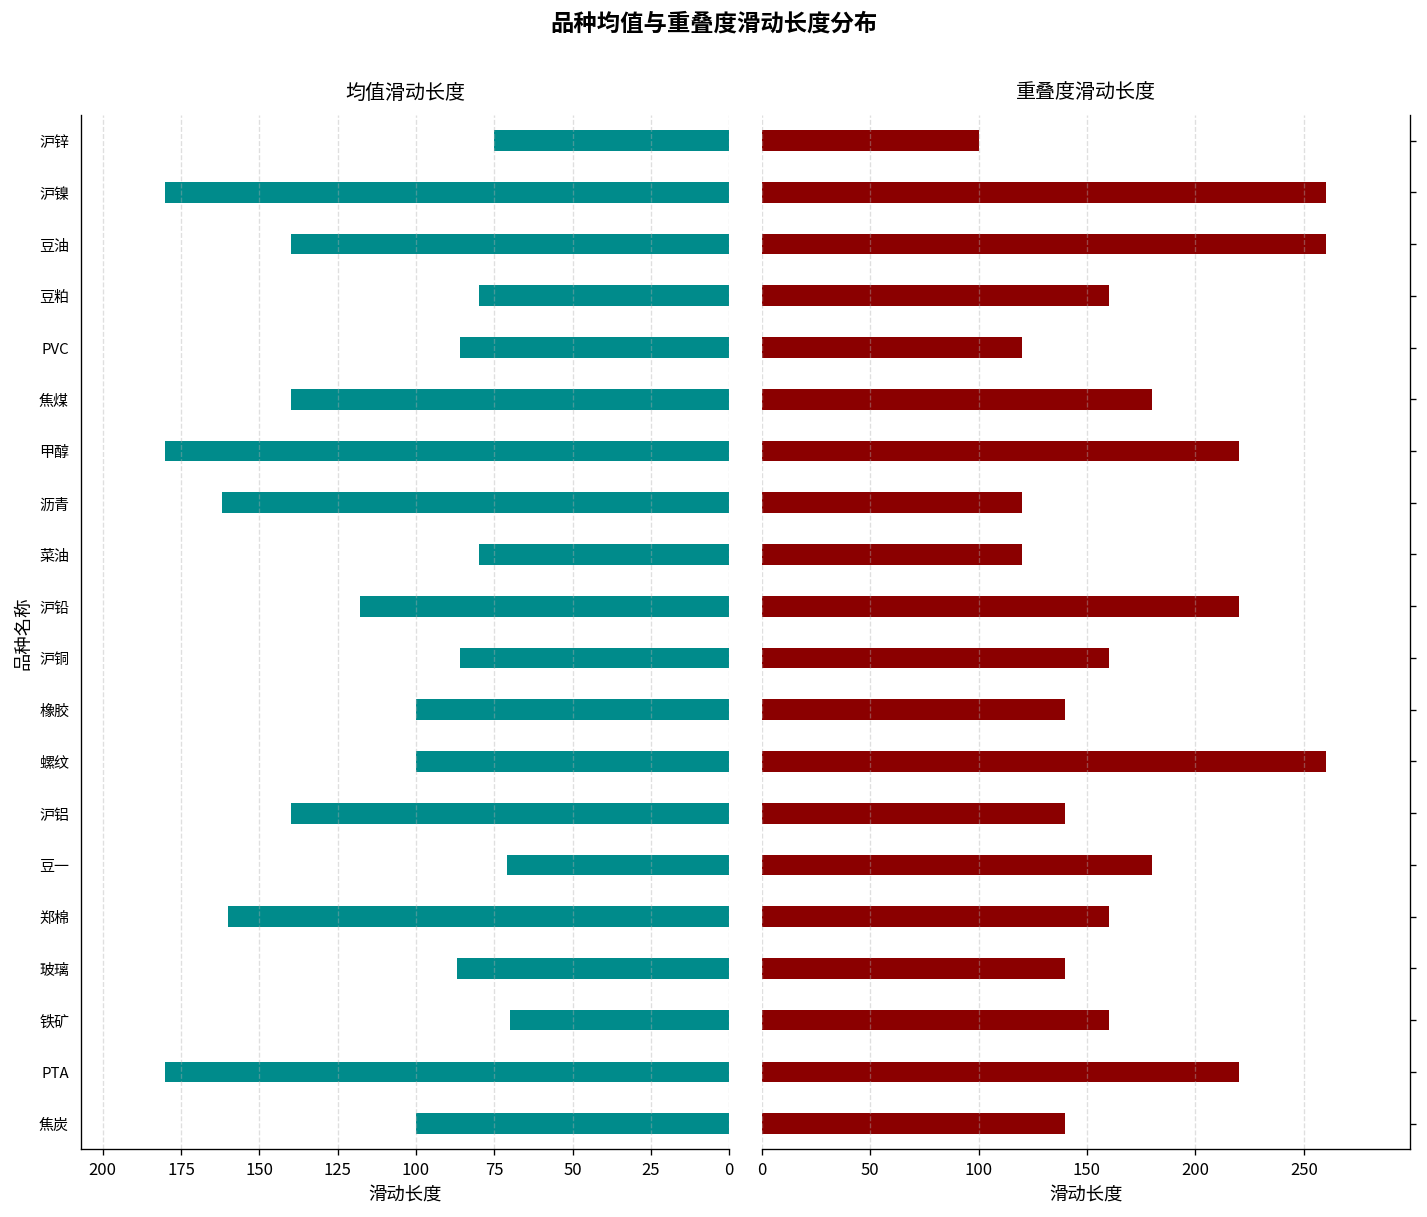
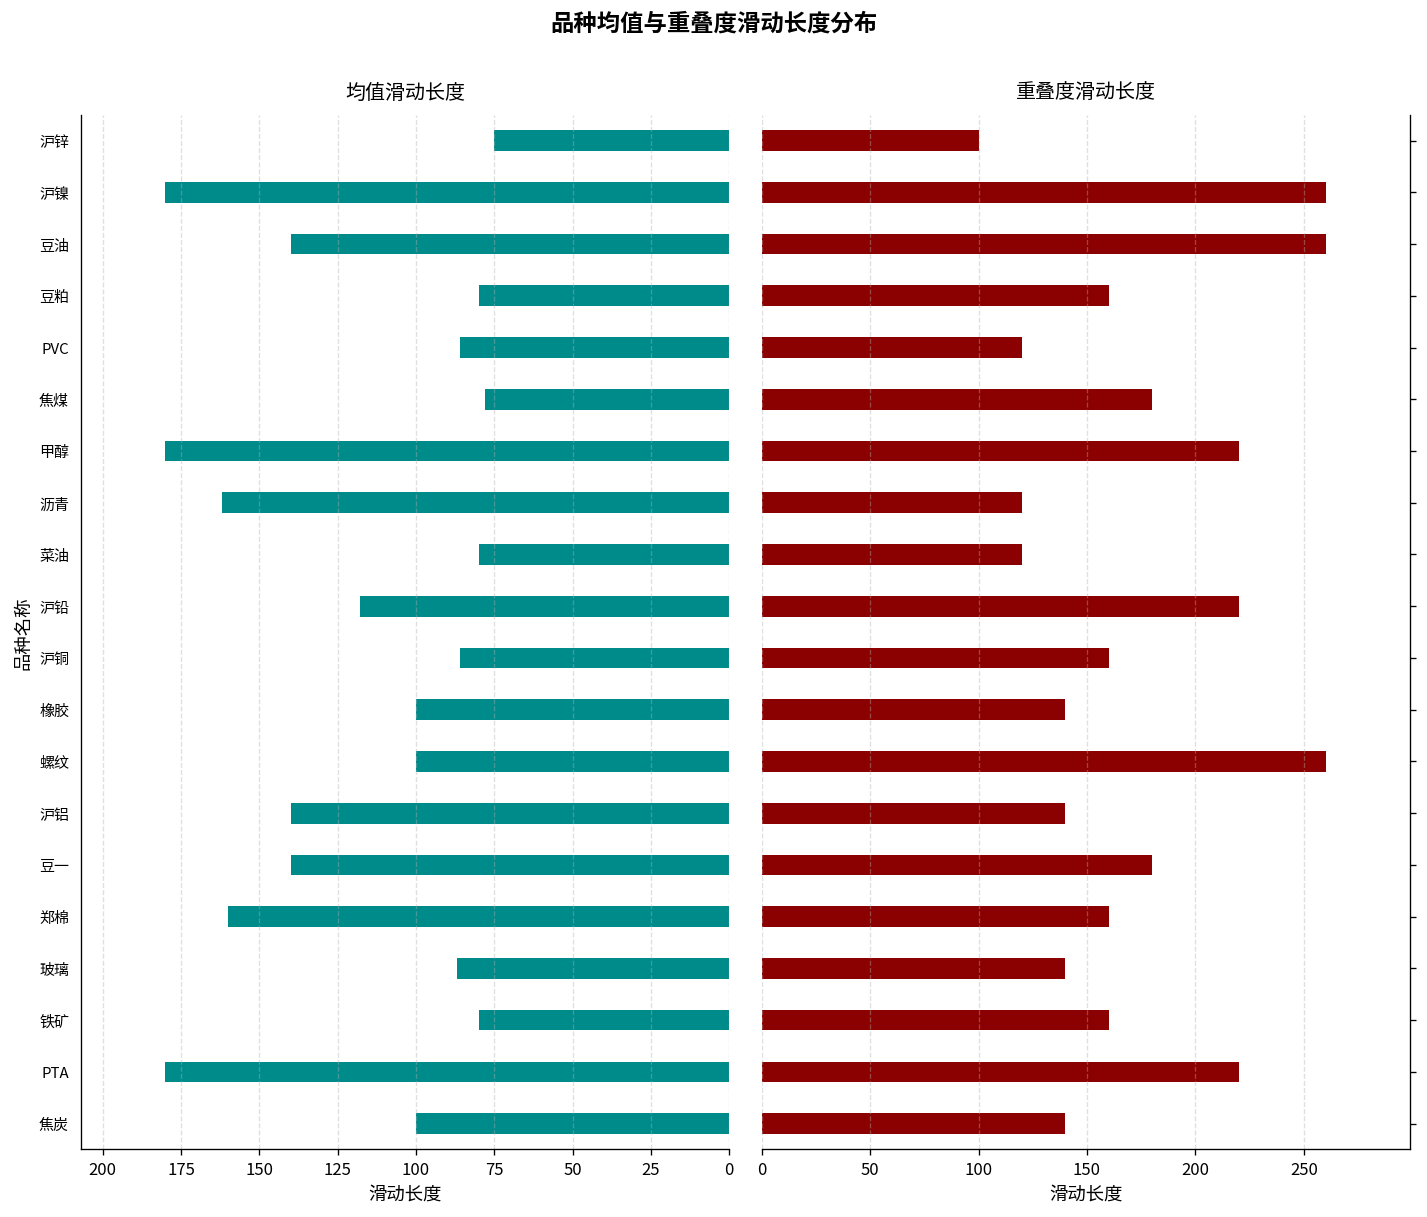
均值滑动长度, 焦煤: 140 -> 78
均值滑动长度, 豆一: 71 -> 140
均值滑动长度, 铁矿: 70 -> 80
